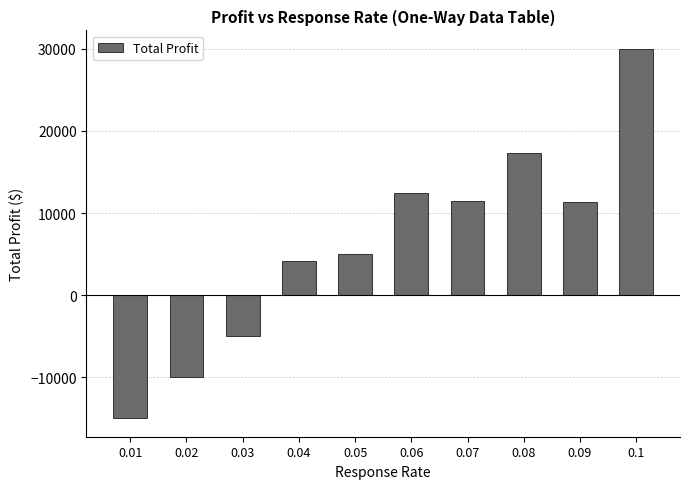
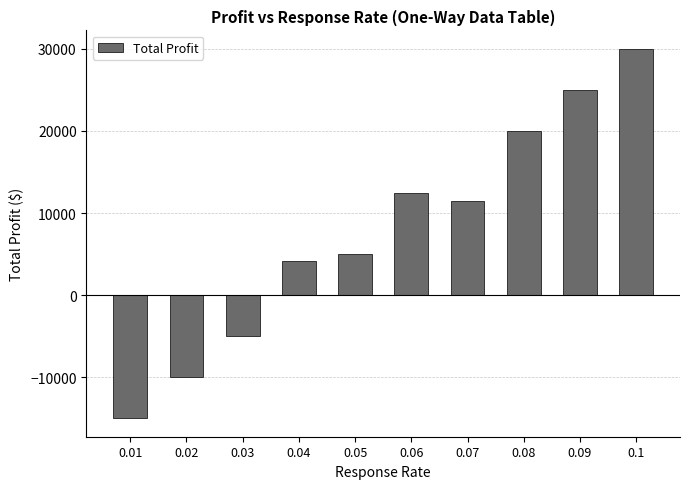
0.08: 17000 -> 20000
0.09: 11000 -> 25000
